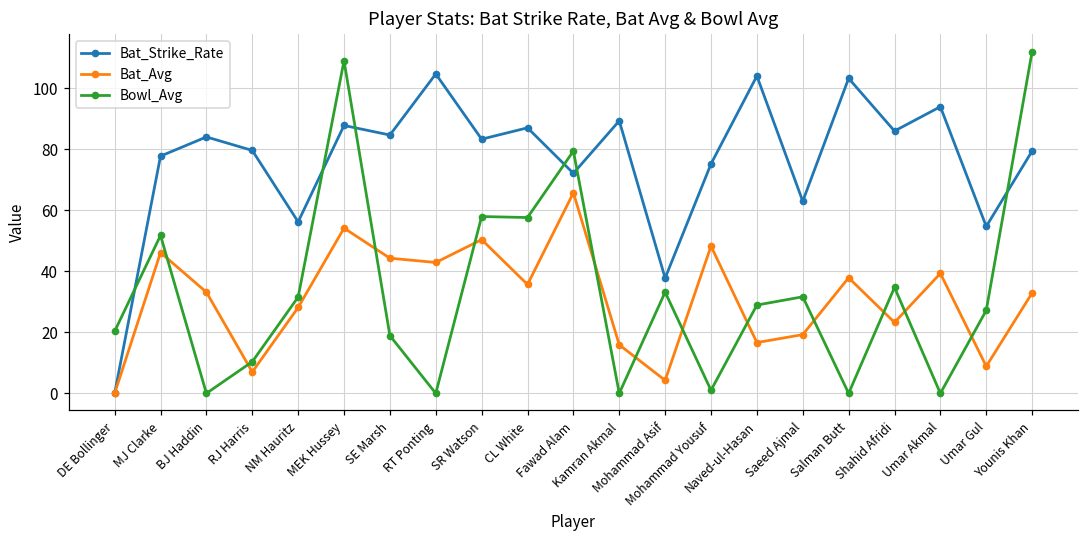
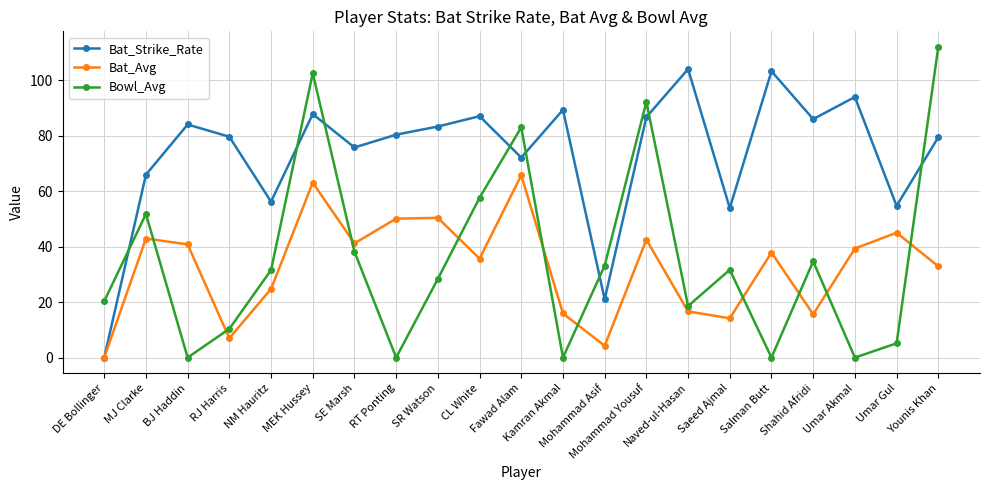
Bat_Strike_Rate, MJ Clarke: 78 -> 66
Bat_Avg, MJ Clarke: 46 -> 43
Bat_Avg, BJ Haddin: 33 -> 41
Bat_Avg, NM Hauritz: 28 -> 25
Bat_Avg, MEK Hussey: 54 -> 63
Bowl_Avg, MEK Hussey: 109 -> 103
Bat_Strike_Rate, SE Marsh: 85 -> 76
Bat_Avg, SE Marsh: 44 -> 41
Bowl_Avg, SE Marsh: 19 -> 38
Bat_Strike_Rate, RT Ponting: 105 -> 80
Bat_Avg, RT Ponting: 43 -> 50
Bowl_Avg, SR Watson: 58 -> 28
Bowl_Avg, Fawad Alam: 79 -> 83
Bat_Strike_Rate, Mohammad Asif: 38 -> 21
Bat_Strike_Rate, Mohammad Yousuf: 75 -> 87
Bat_Avg, Mohammad Yousuf: 48 -> 43
Bowl_Avg, Mohammad Yousuf: 1 -> 92
Bowl_Avg, Naved-ul-Hasan: 29 -> 19
Bat_Strike_Rate, Saeed Ajmal: 63 -> 54
Bat_Avg, Saeed Ajmal: 19 -> 14
Bat_Avg, Shahid Afridi: 23 -> 16
Bat_Avg, Umar Gul: 9 -> 45
Bowl_Avg, Umar Gul: 27 -> 5
